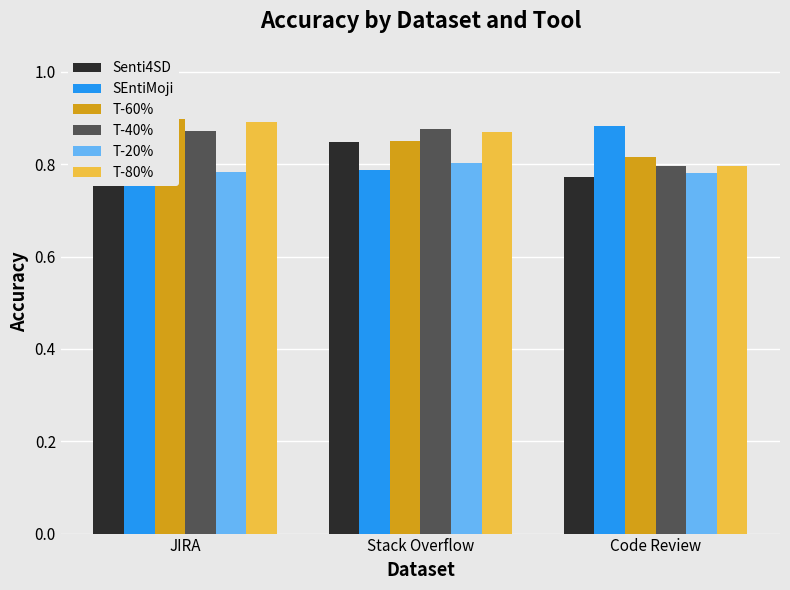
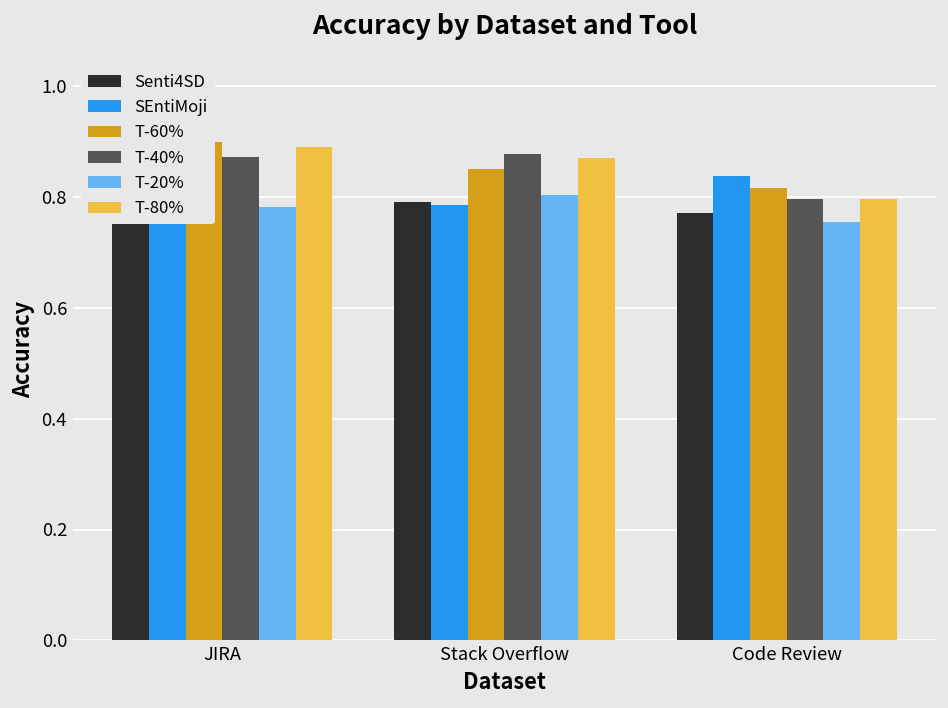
Senti4SD, Stack Overflow: 0.85 -> 0.79
SEntiMoji, Code Review: 0.88 -> 0.84
T-20%, Code Review: 0.78 -> 0.75
